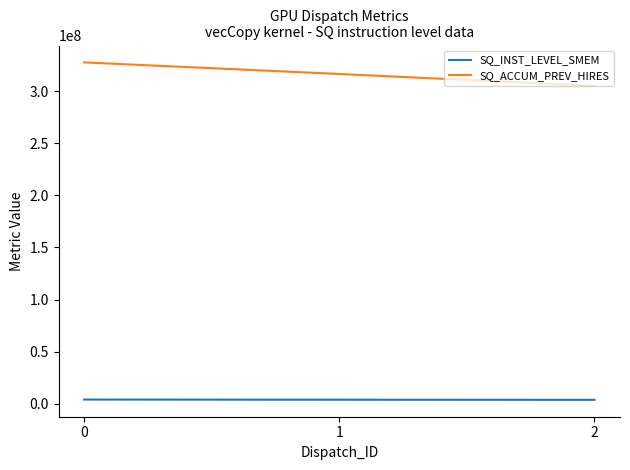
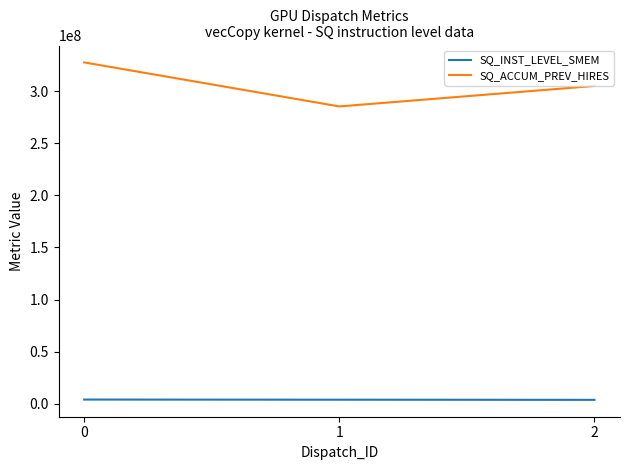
SQ_ACCUM_PREV_HIRES, 1: 316000000 -> 285000000
